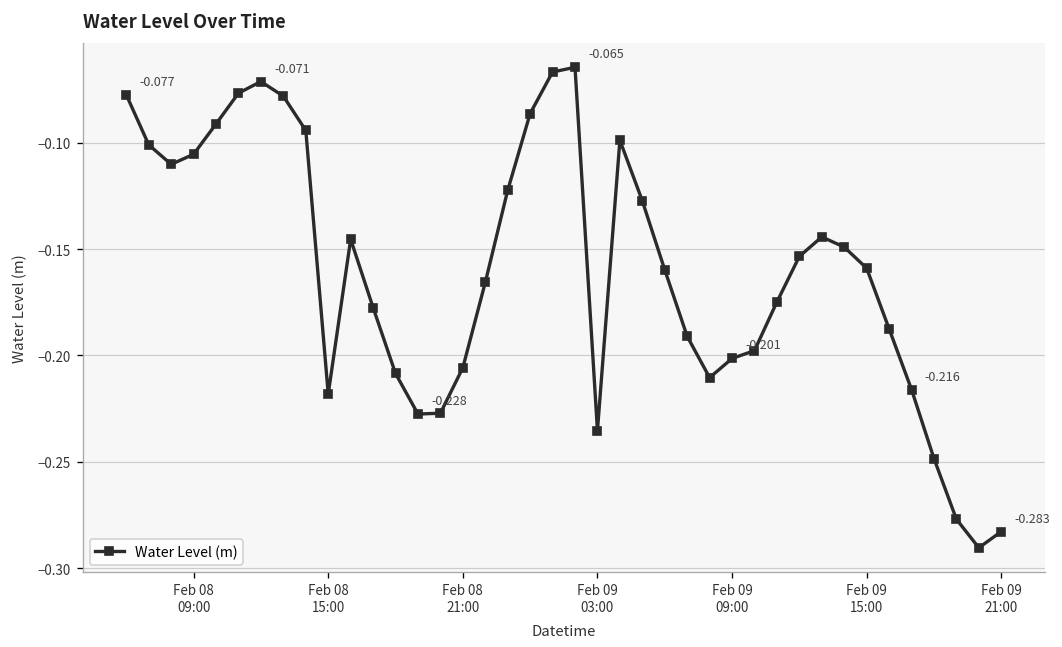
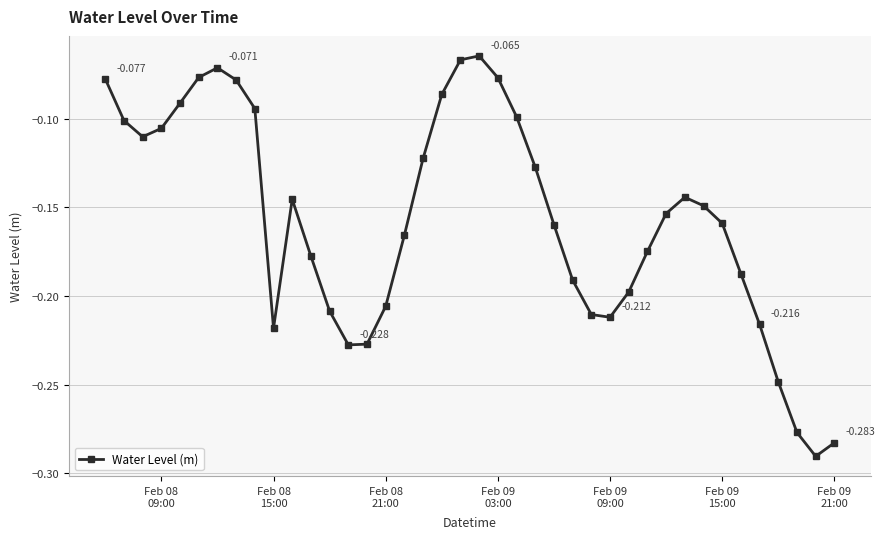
Feb 09 03:00: -0.235 -> -0.077
Feb 09 09:00: -0.201 -> -0.212
